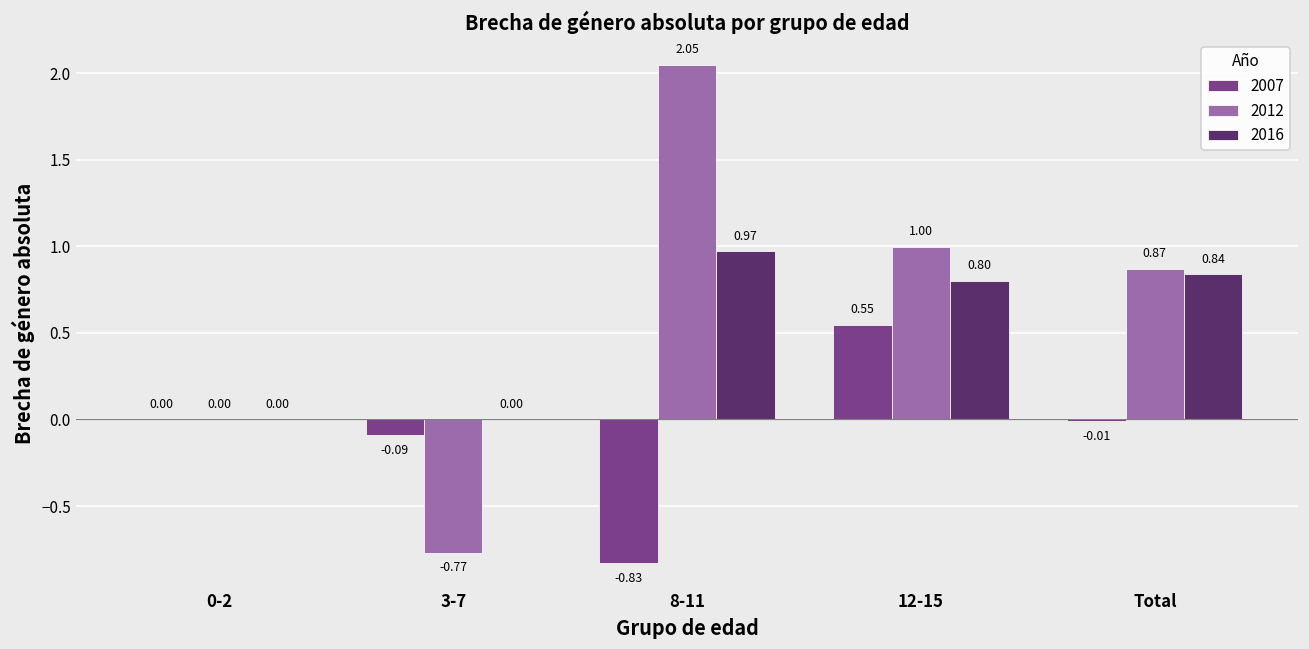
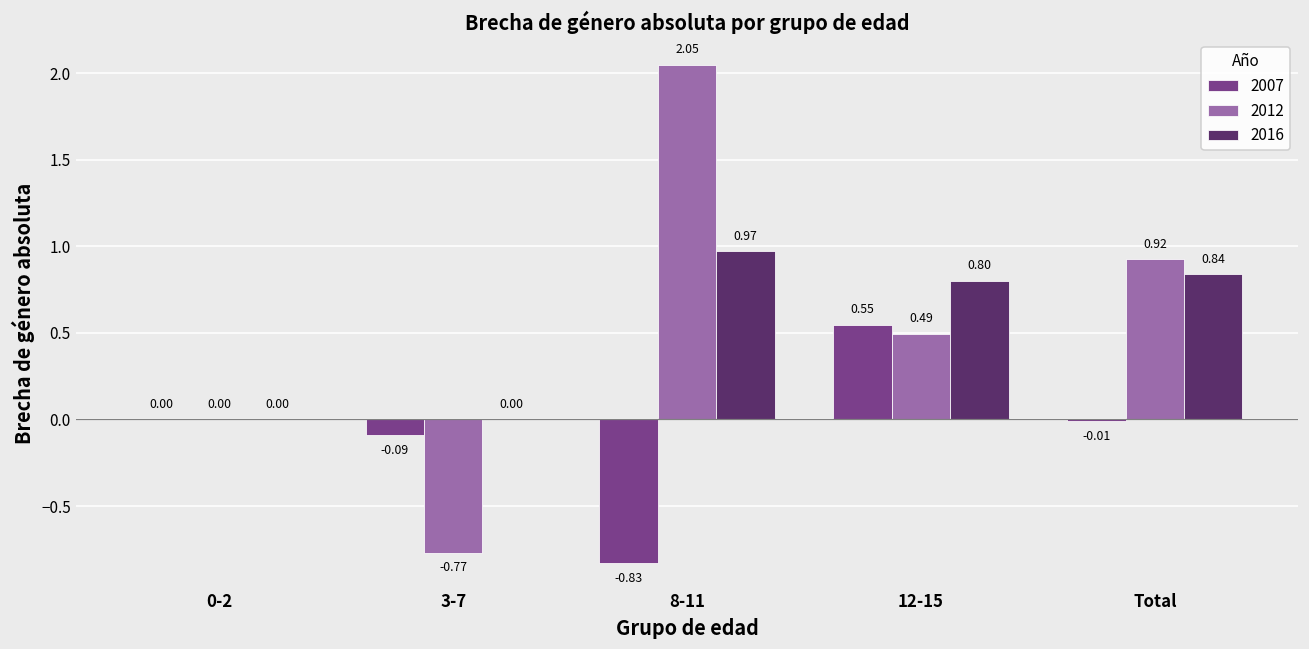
2012, 12-15: 1.00 -> 0.49
2012, Total: 0.87 -> 0.92
